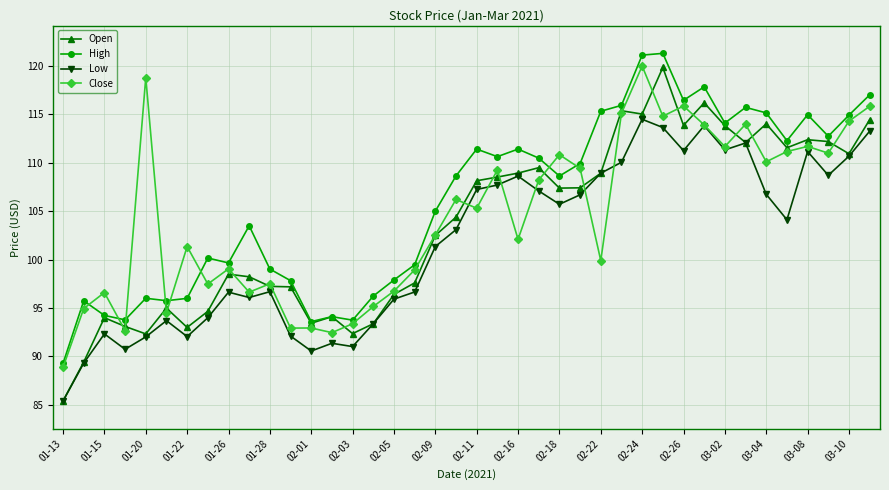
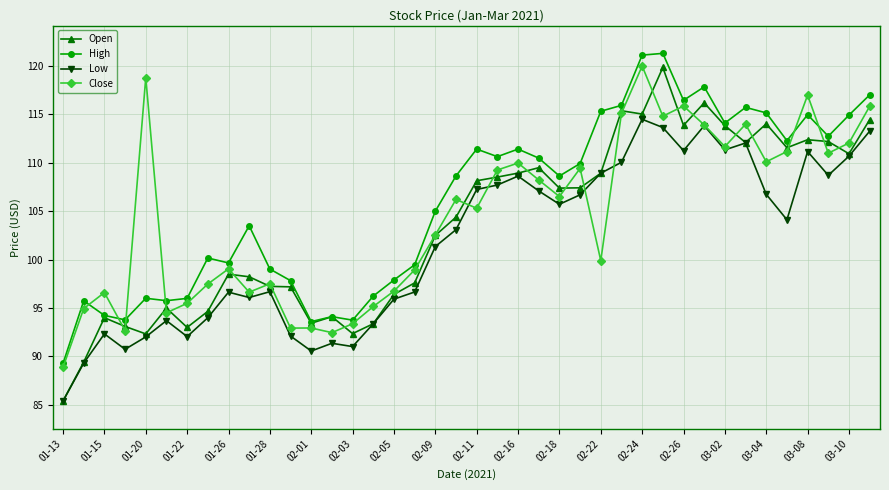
Close, 01-22: 101 -> 95
Close, 02-16: 102 -> 110
Close, 02-18: 111 -> 107
Close, 03-08: 112 -> 117
Close, 03-10: 114 -> 112
